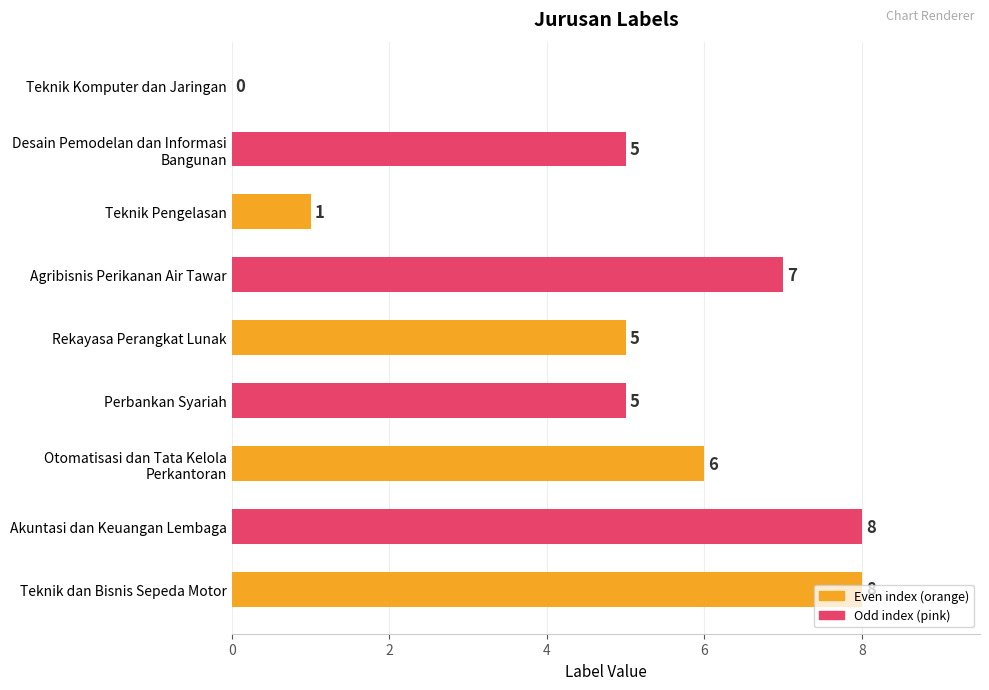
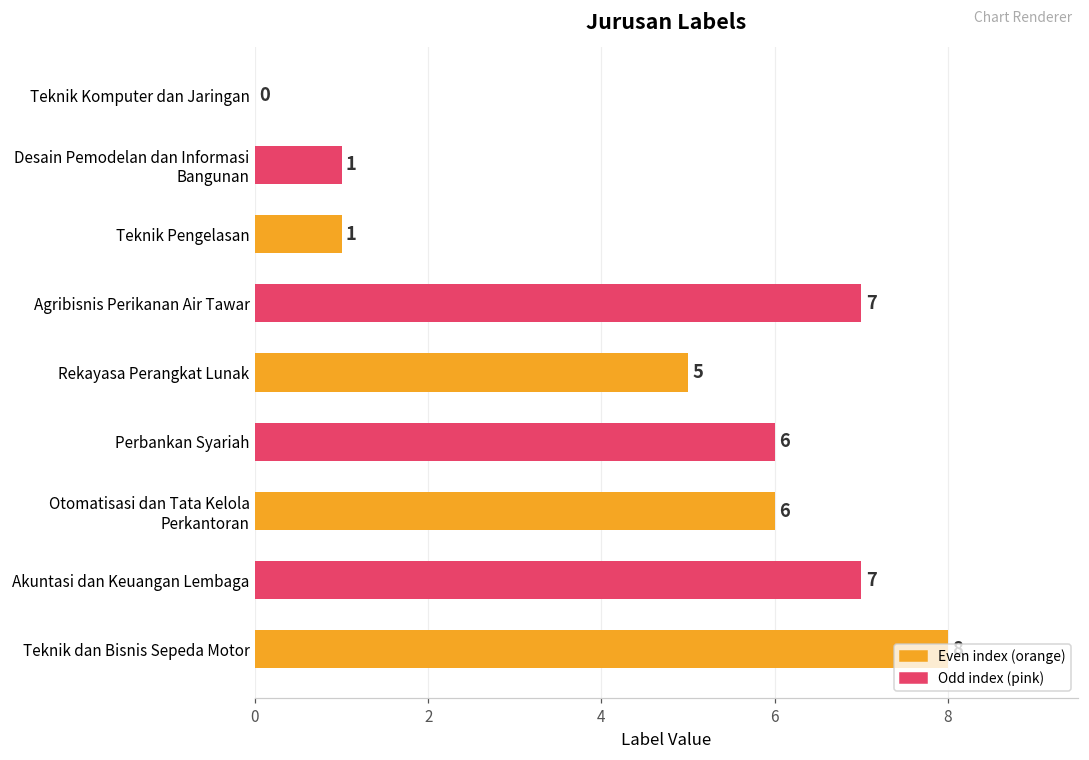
Desain Pemodelan dan Informasi Bangunan: 5 -> 1
Perbankan Syariah: 5 -> 6
Akuntasi dan Keuangan Lembaga: 8 -> 7
